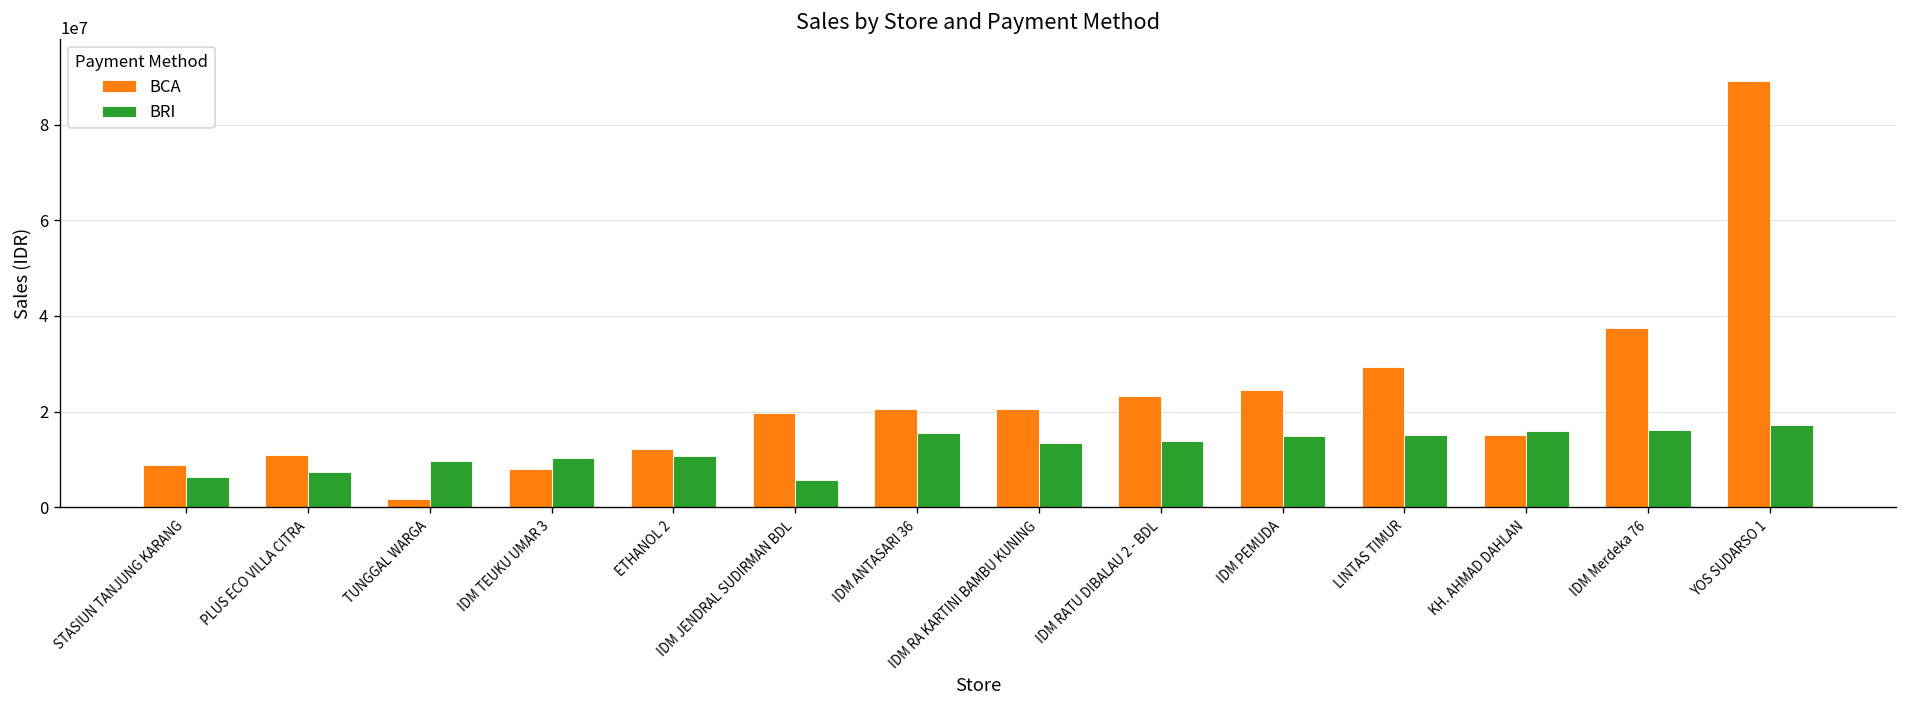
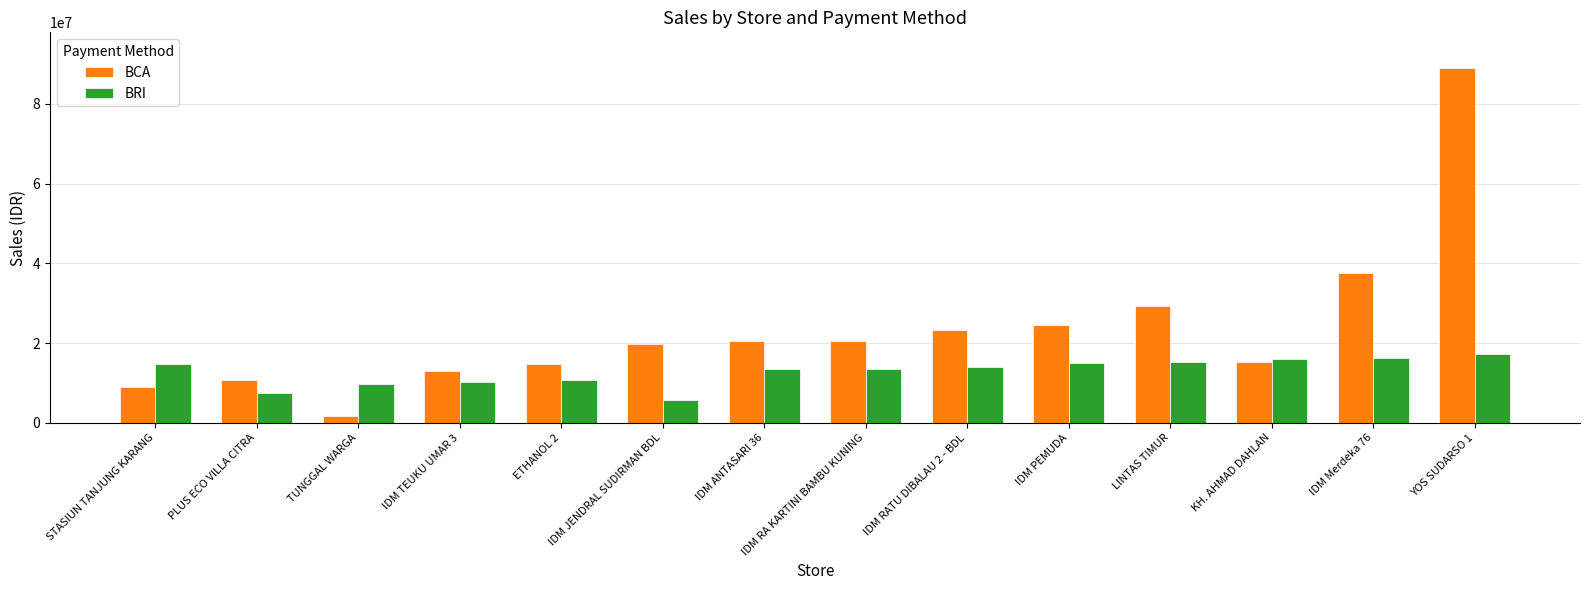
BRI, STASIUN TANJUNG KARANG: 6000000 -> 15000000
BCA, IDM TEUKU UMAR 3: 8000000 -> 13000000
BCA, ETHANOL 2: 12000000 -> 15000000
BRI, IDM ANTASARI 36: 16000000 -> 13000000
